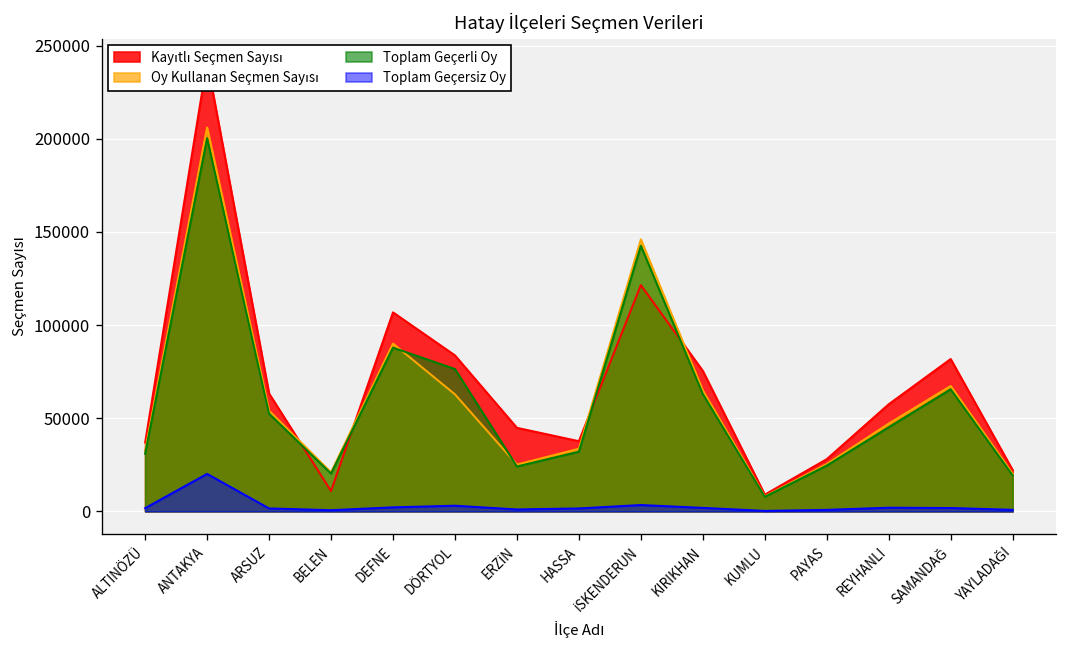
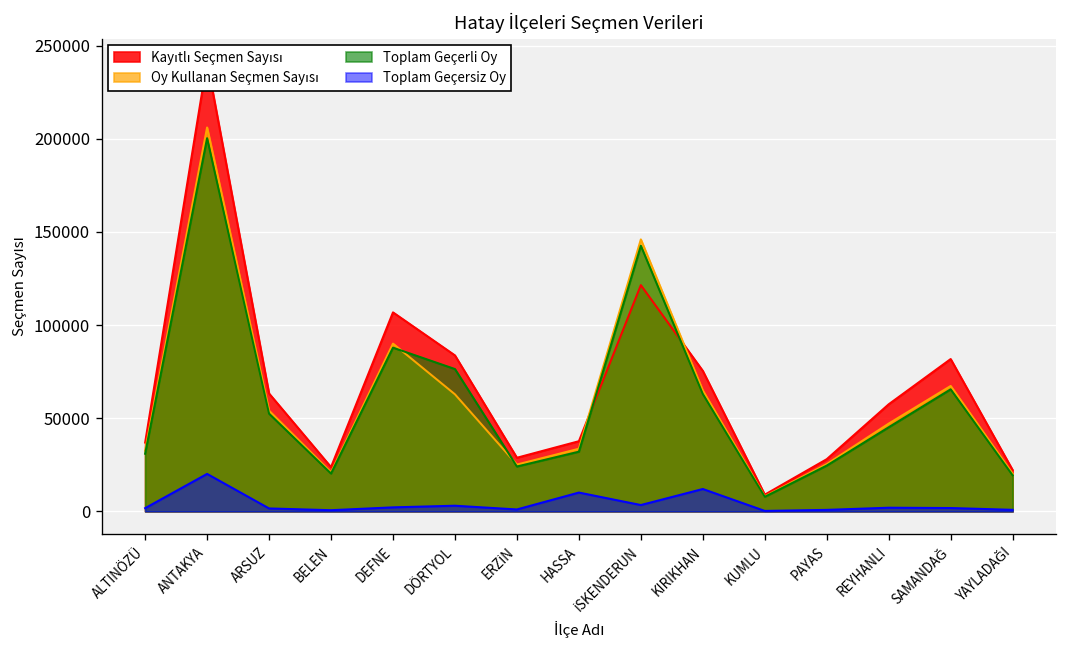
Kayıtlı Seçmen Sayısı, BELEN: 11000 -> 24000
Kayıtlı Seçmen Sayısı, ERZİN: 45000 -> 29000
Toplam Geçersiz Oy, HASSA: 2000 -> 10000
Toplam Geçersiz Oy, KIRIKHAN: 2000 -> 12000
